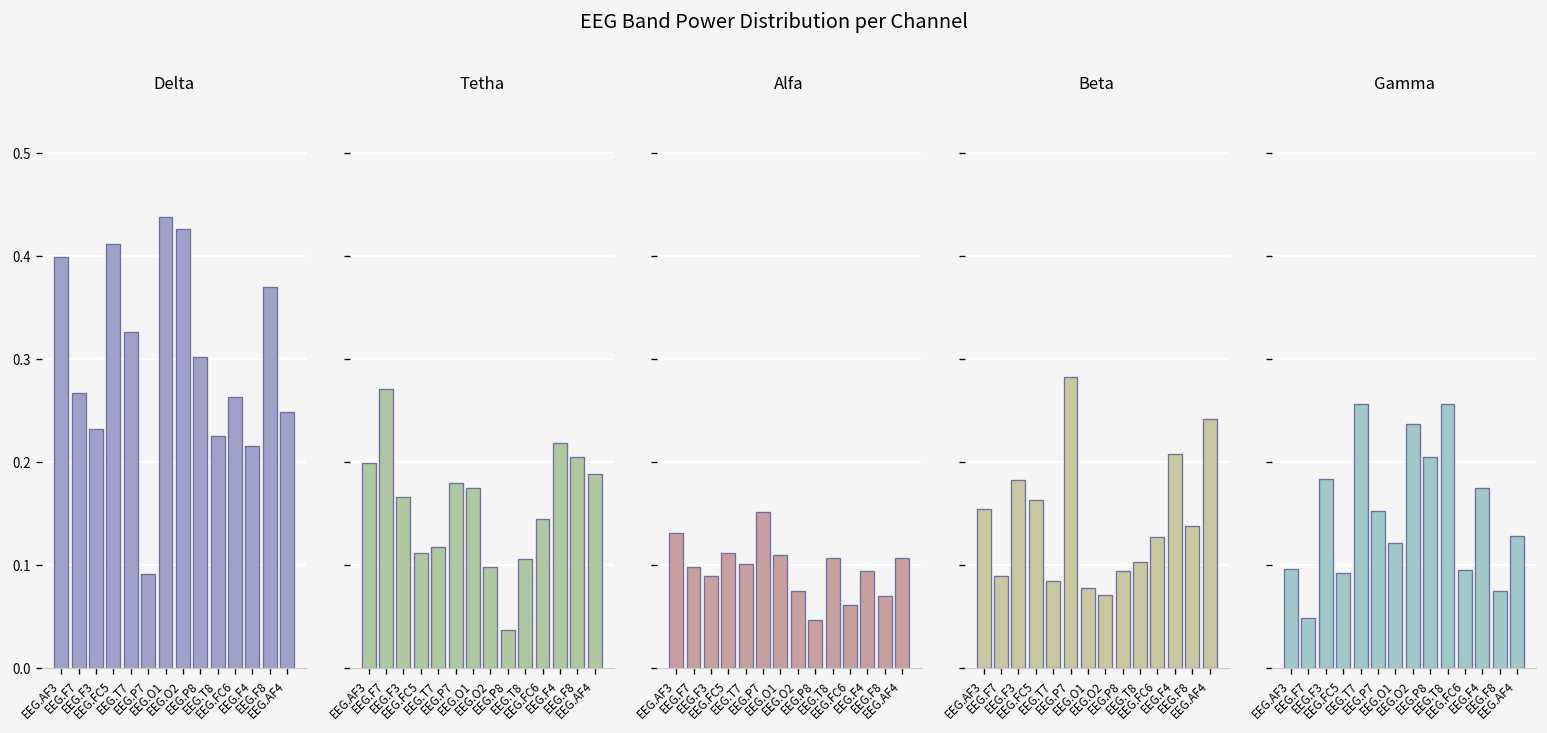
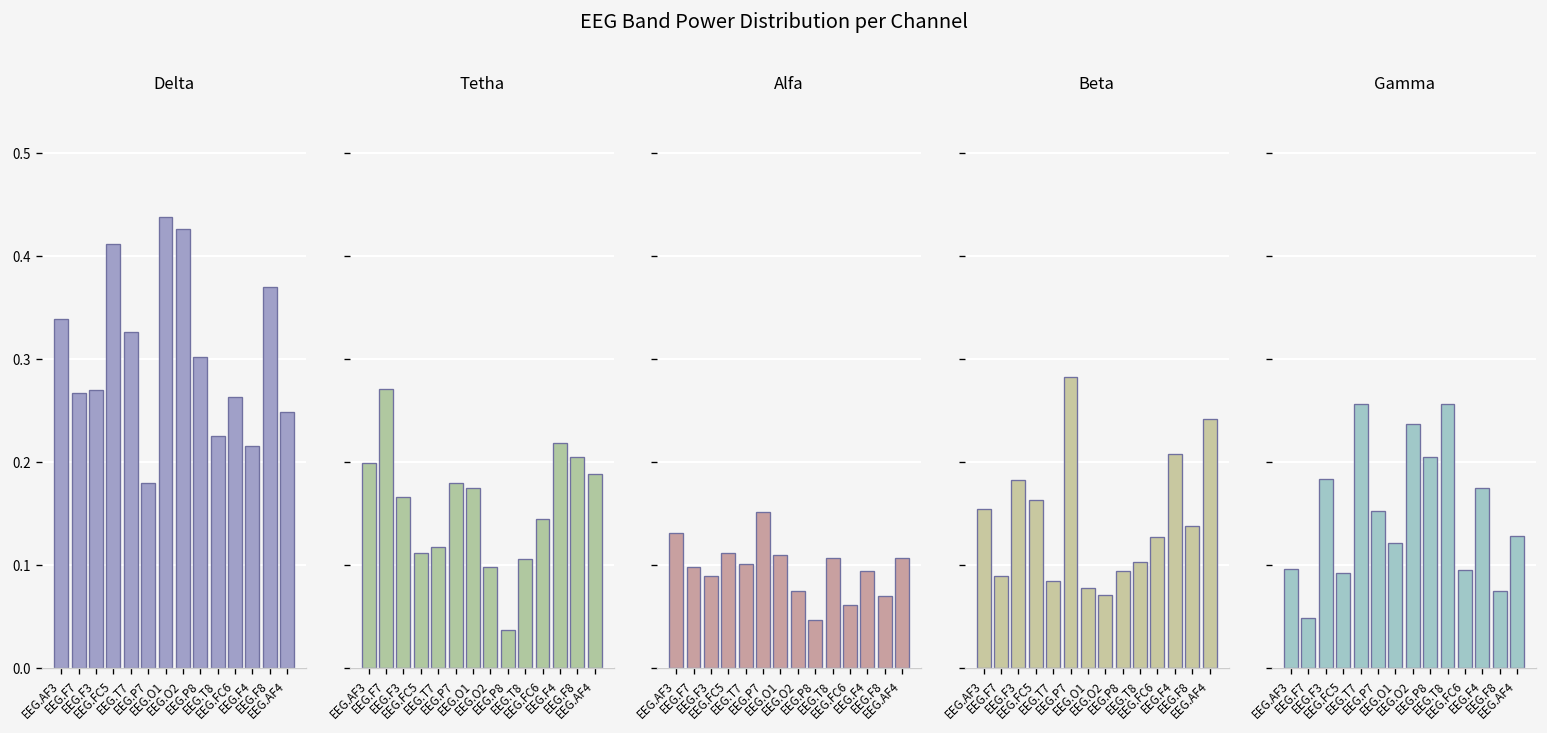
Delta, EEG.AF3: 0.40 -> 0.34
Delta, EEG.F3: 0.23 -> 0.27
Delta, EEG.P7: 0.09 -> 0.18
